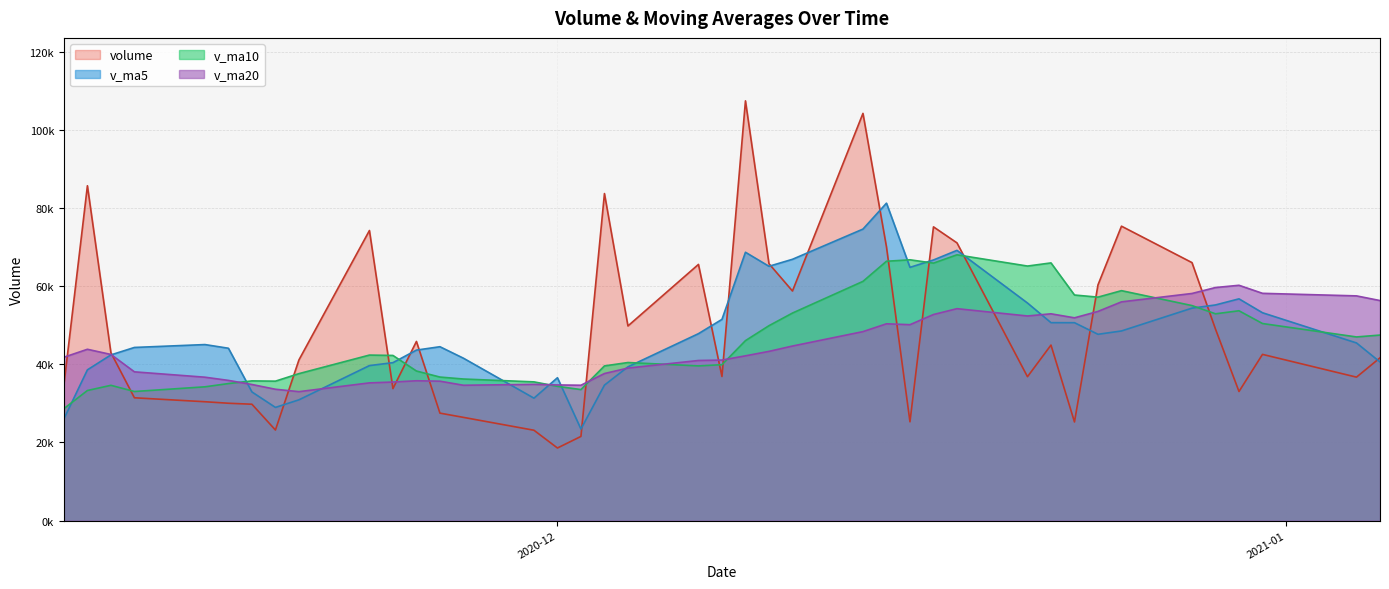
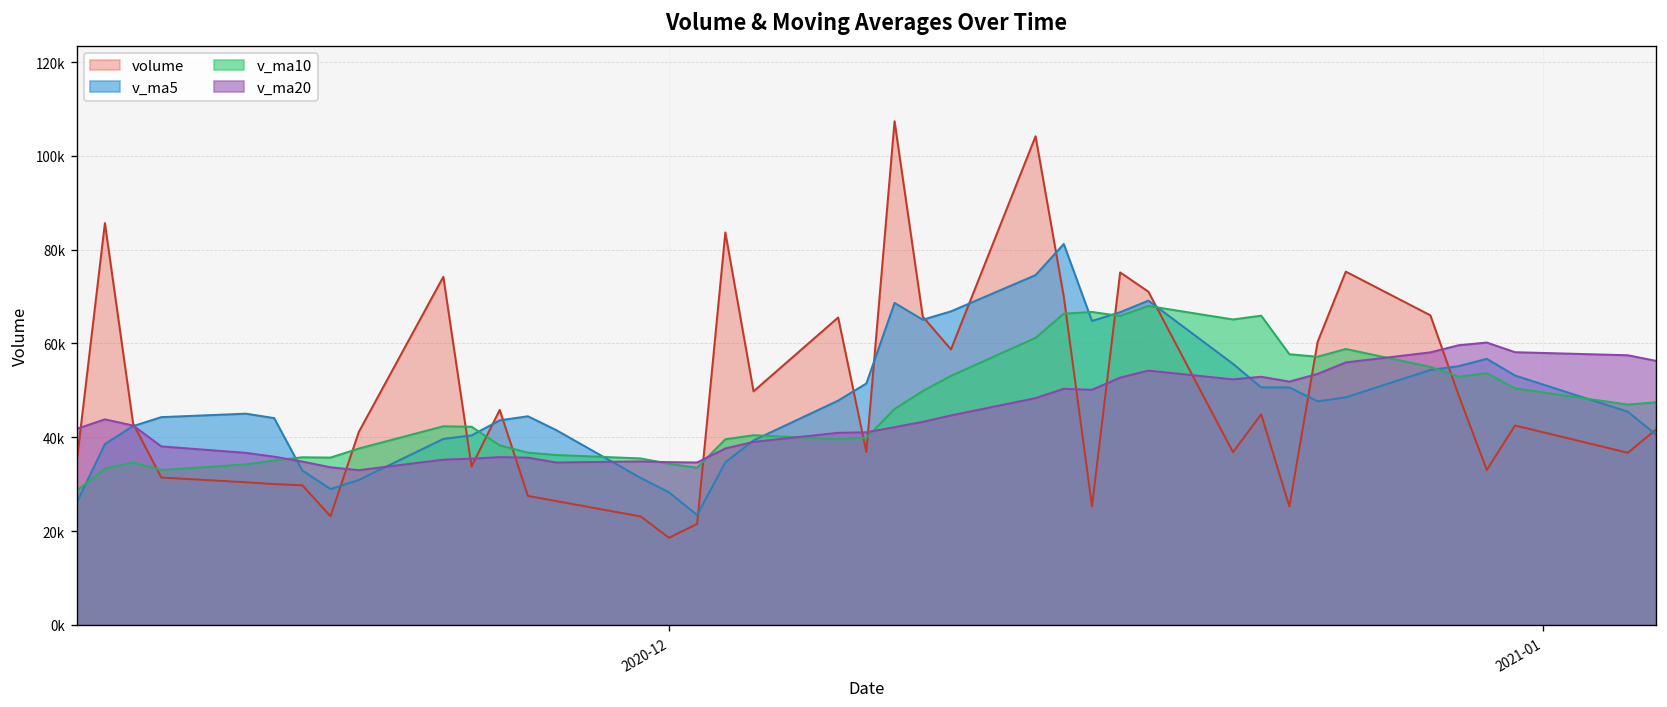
v_ma5, 2020-12: 37000 -> 28000
